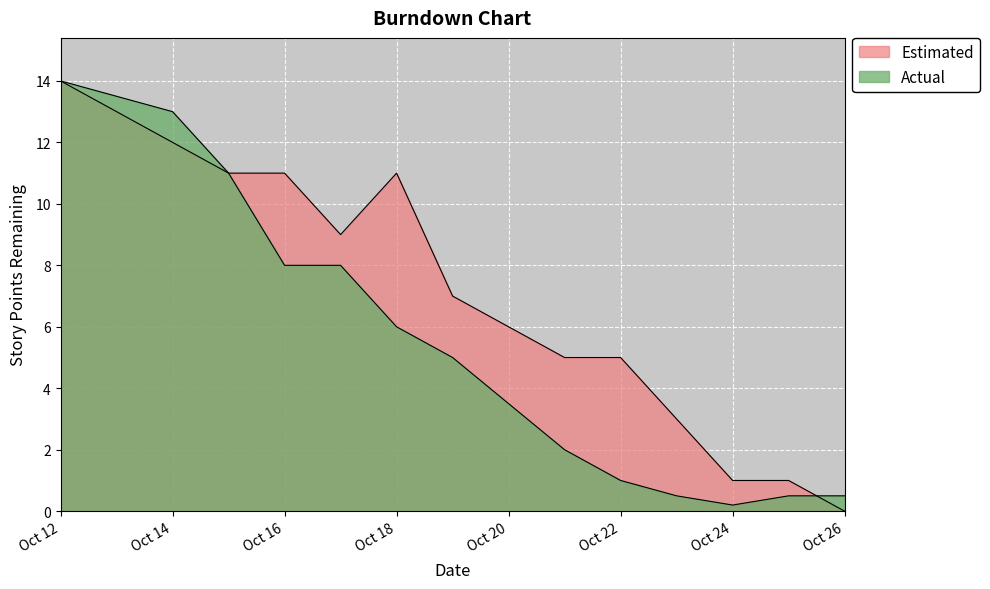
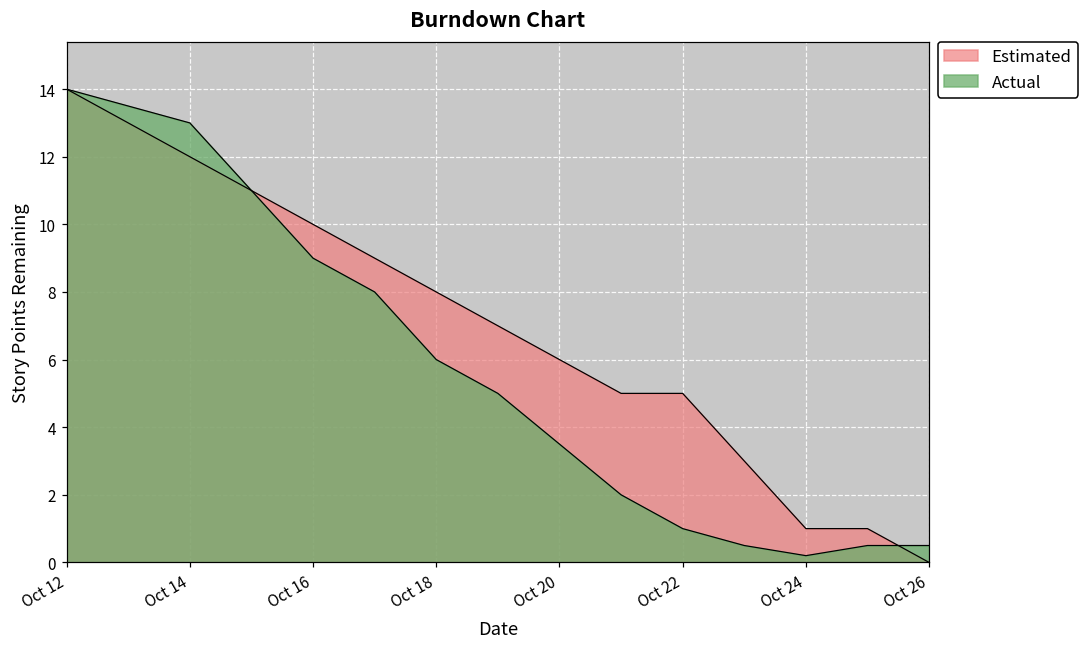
Estimated, Oct 16: 11 -> 10
Actual, Oct 16: 8 -> 9
Estimated, Oct 18: 11 -> 8
